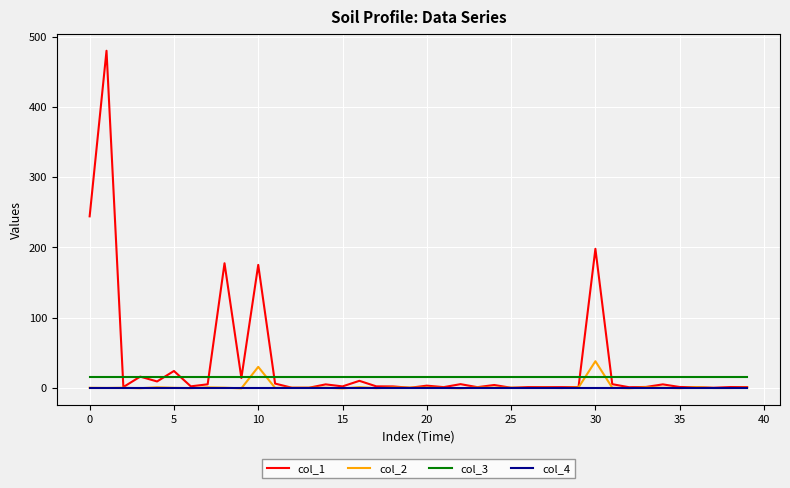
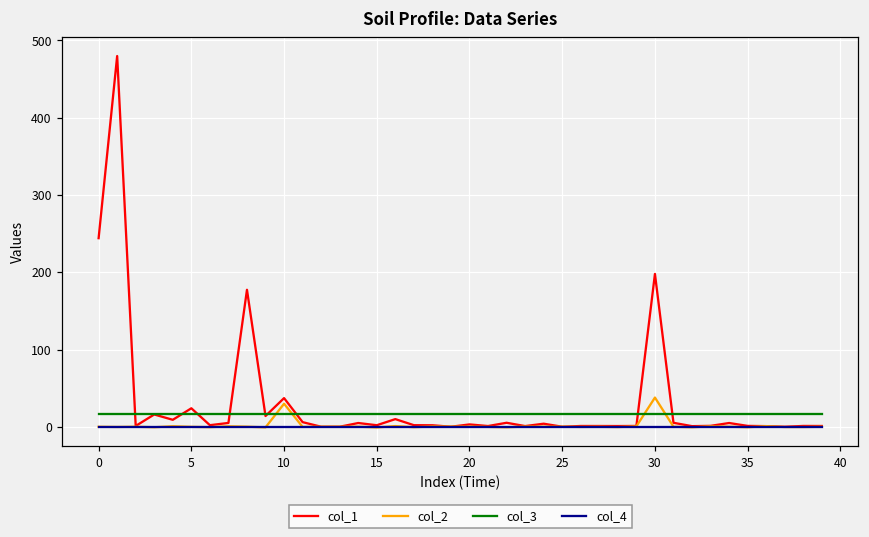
col_1, 10: 170 -> 40
